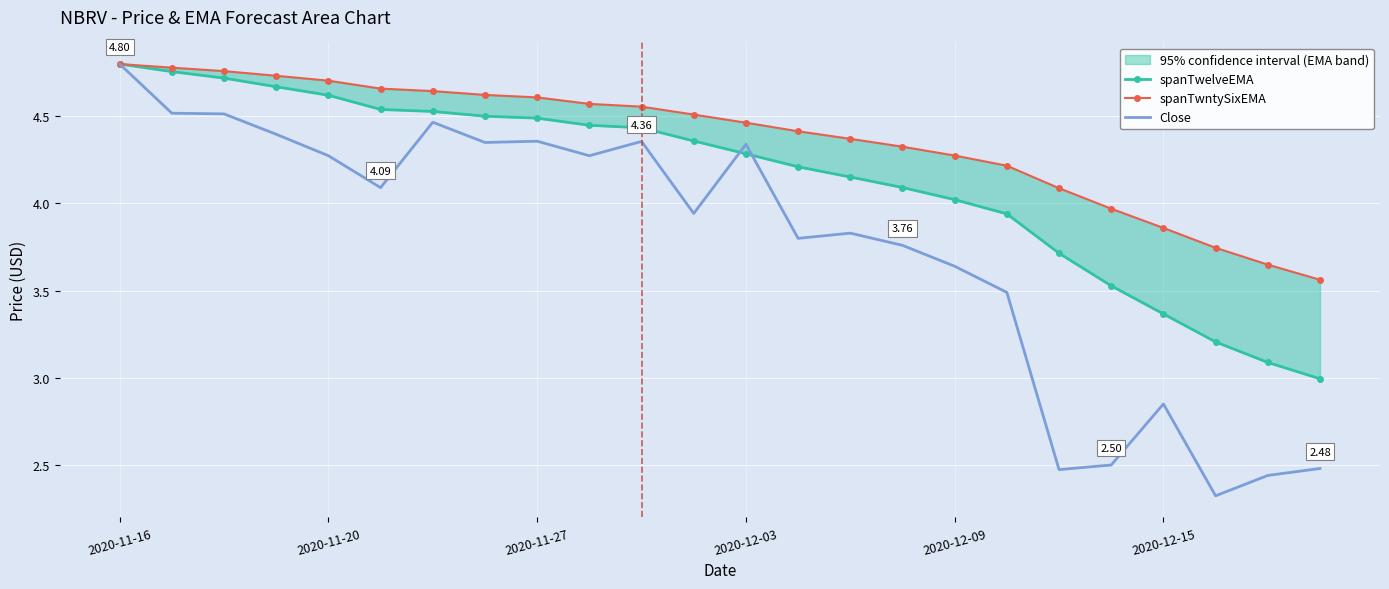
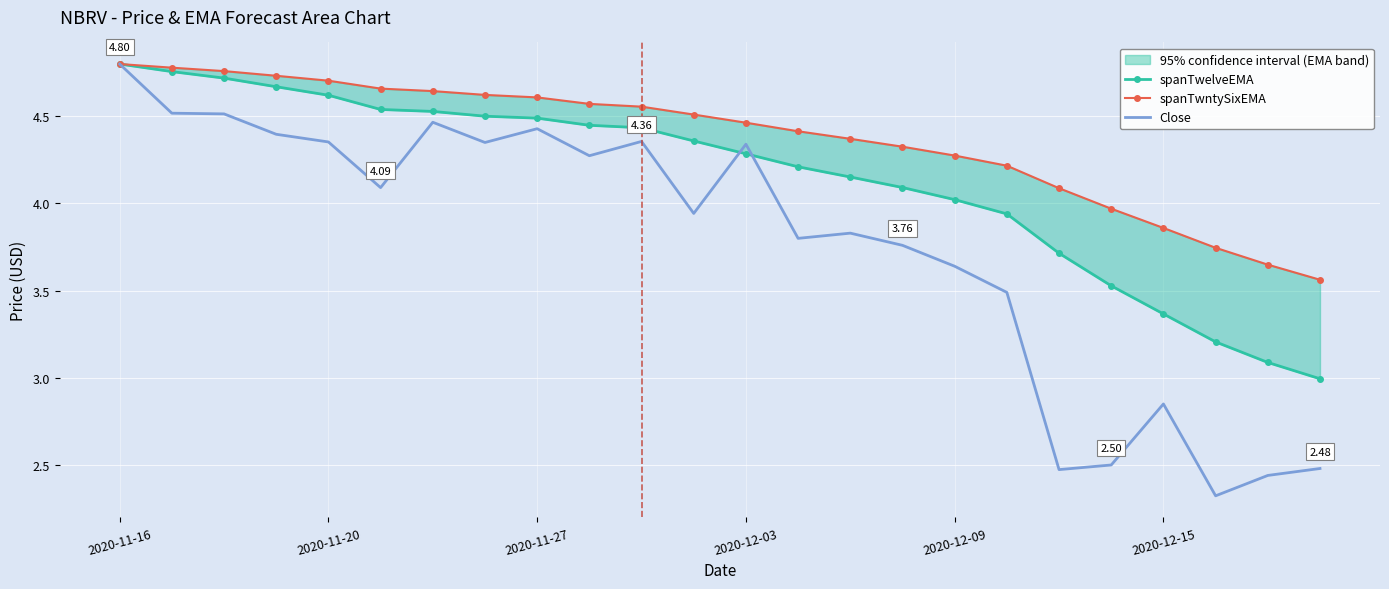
Close, 2020-11-20: 4.27 -> 4.35
Close, 2020-11-27: 4.36 -> 4.43
